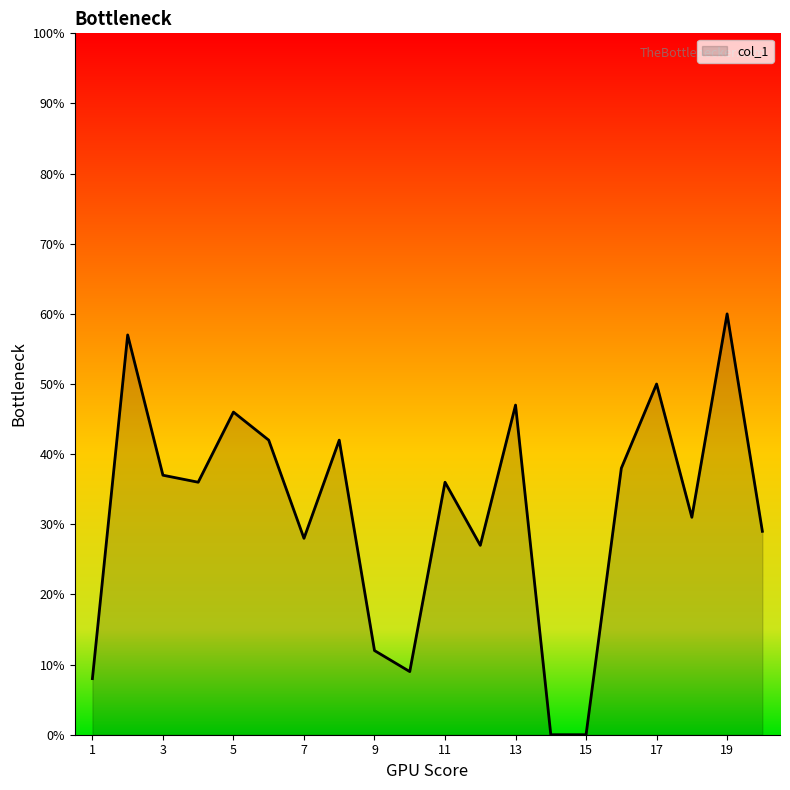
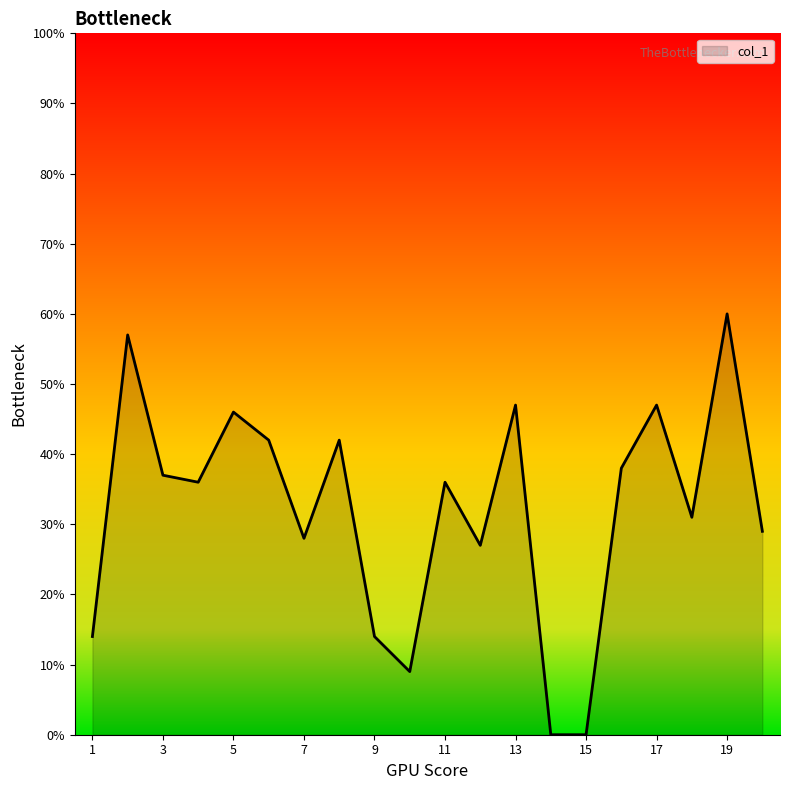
1: 8% -> 14%
9: 12% -> 14%
17: 50% -> 47%
